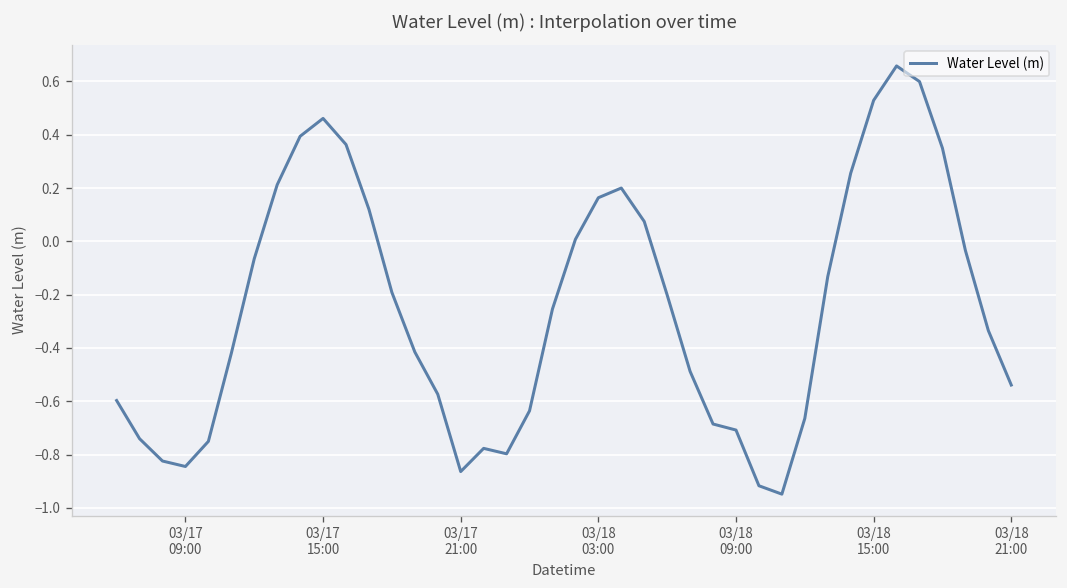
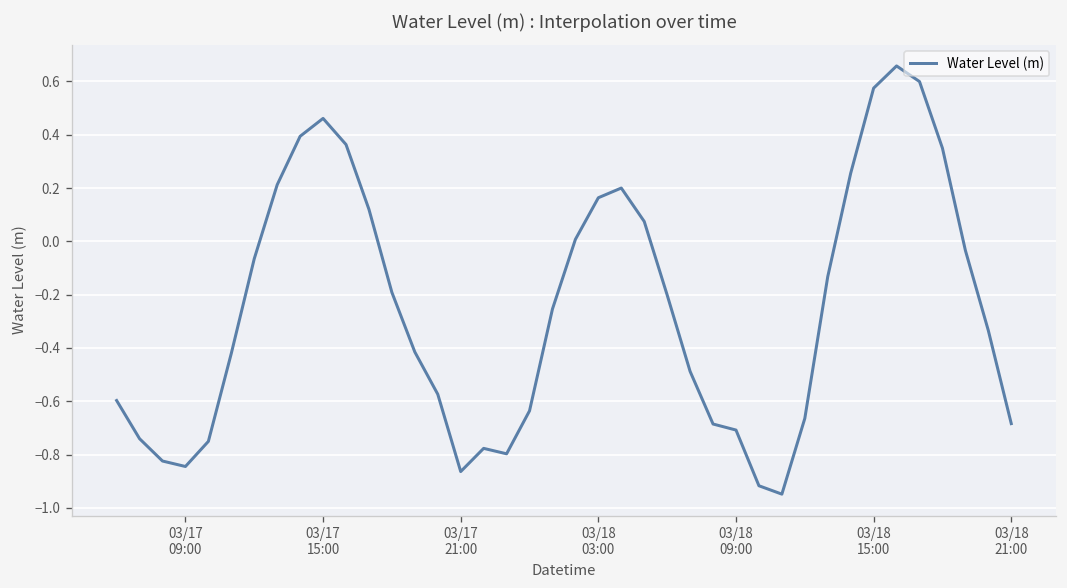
03/18 15:00: 0.53 -> 0.57
03/18 21:00: -0.54 -> -0.68
